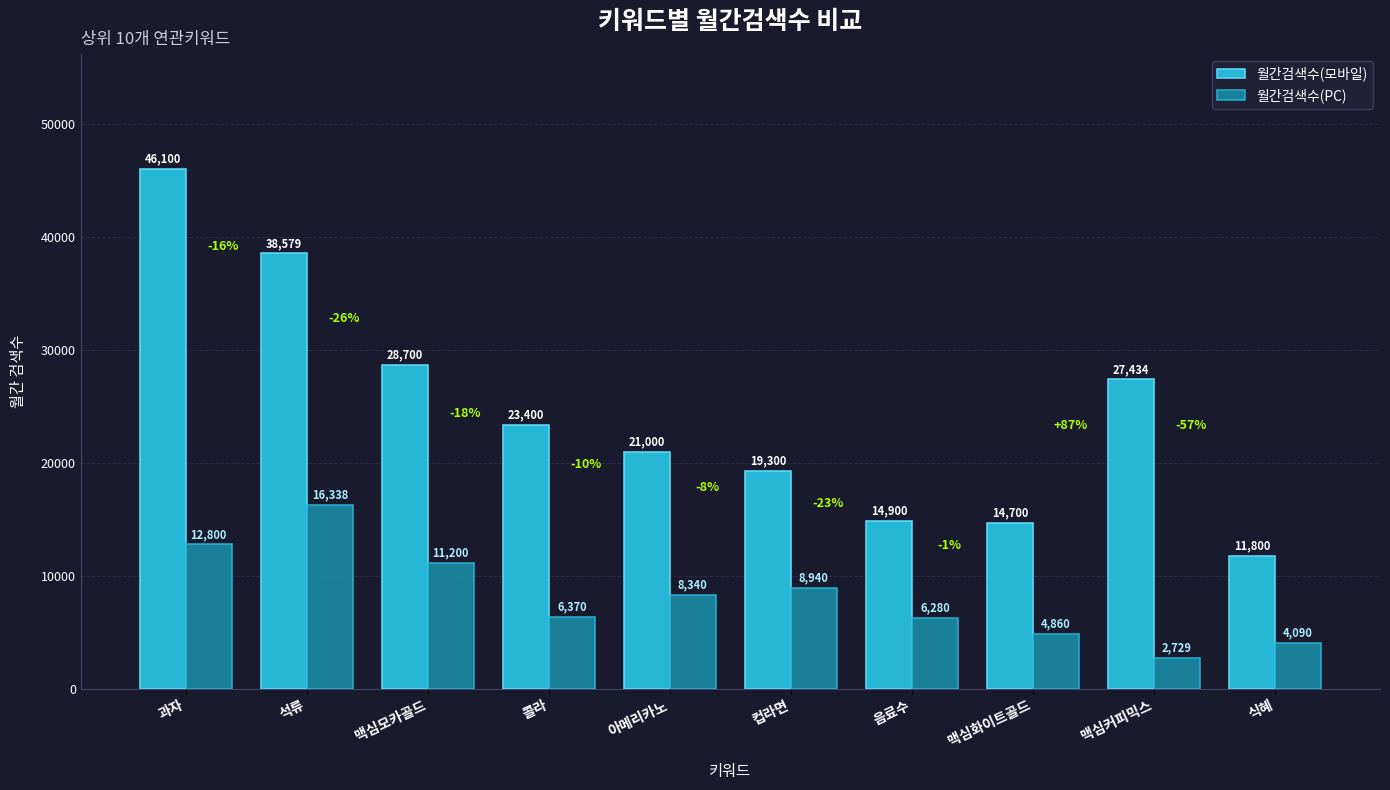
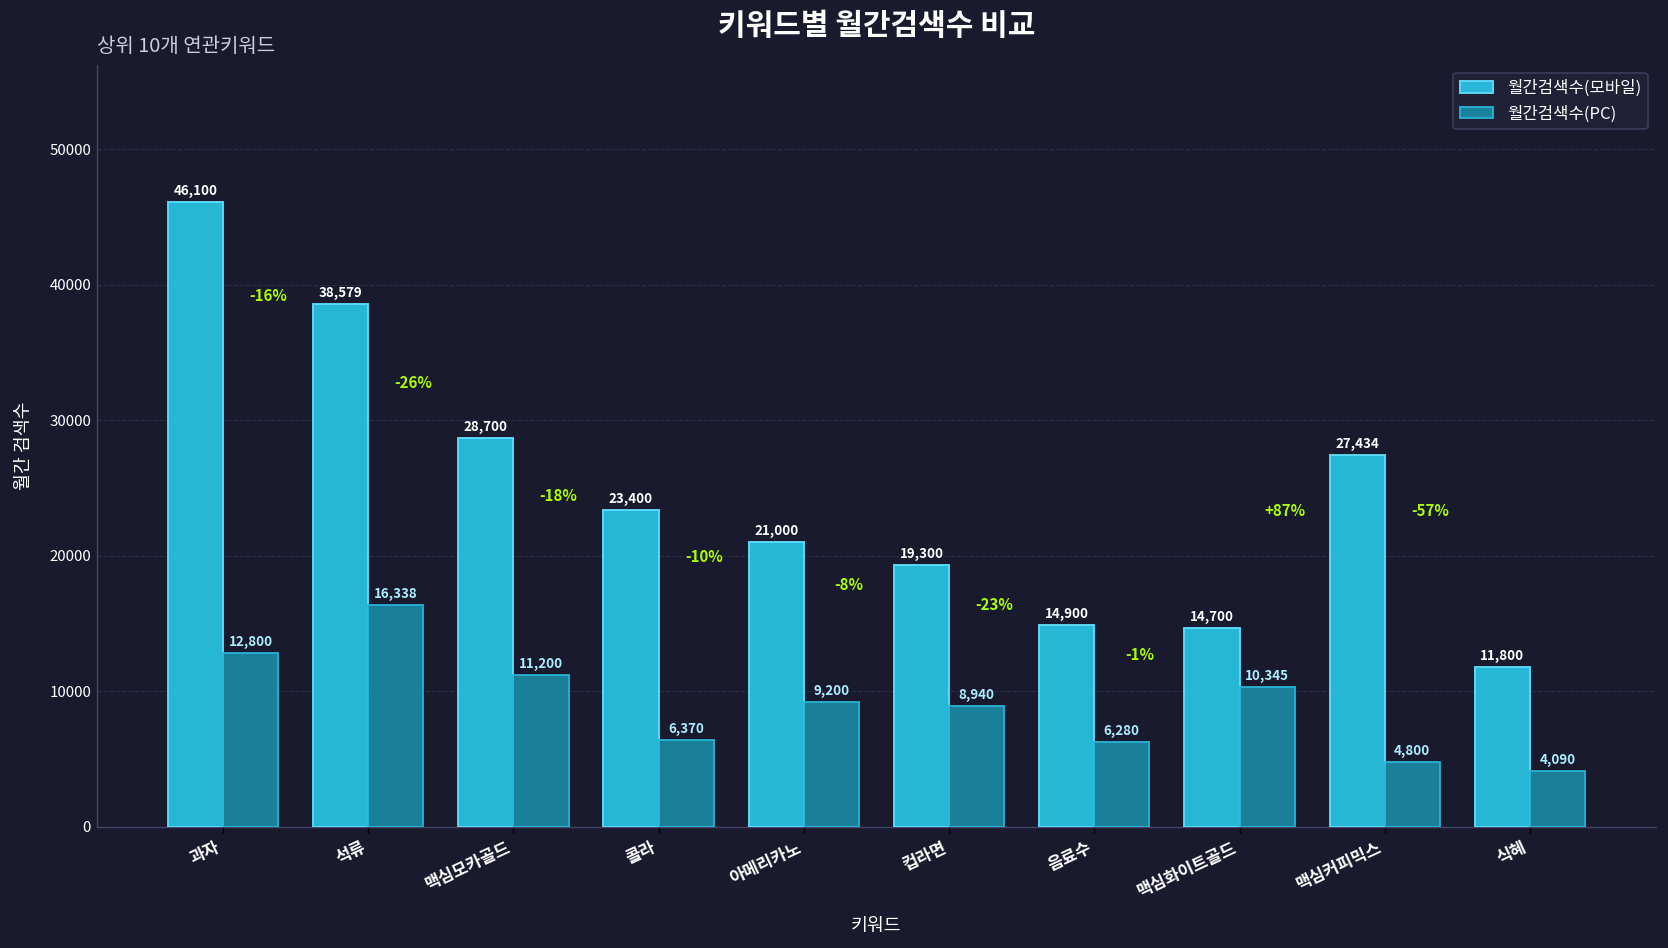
월간검색수(PC), 아메리카노: 8,340 -> 9,200
월간검색수(PC), 맥심화이트골드: 4,860 -> 10,345
월간검색수(PC), 맥심커피믹스: 2,729 -> 4,800
